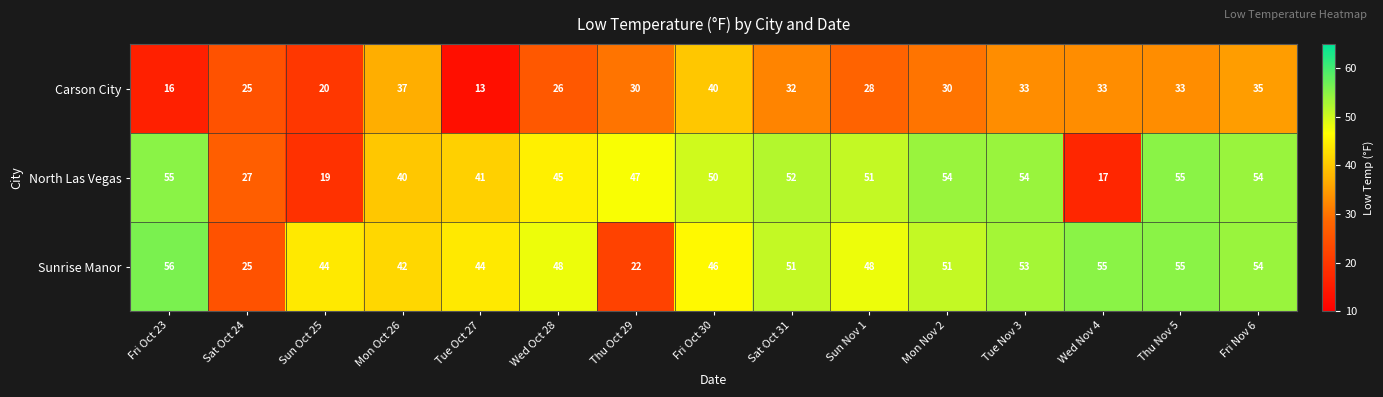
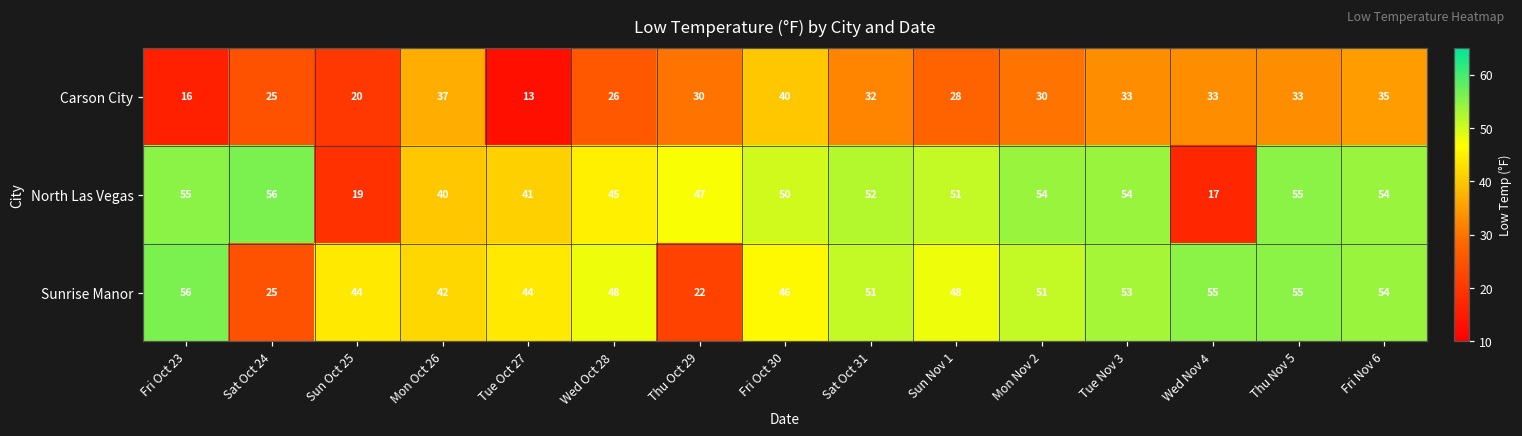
North Las Vegas, Sat Oct 24: 27 -> 56
